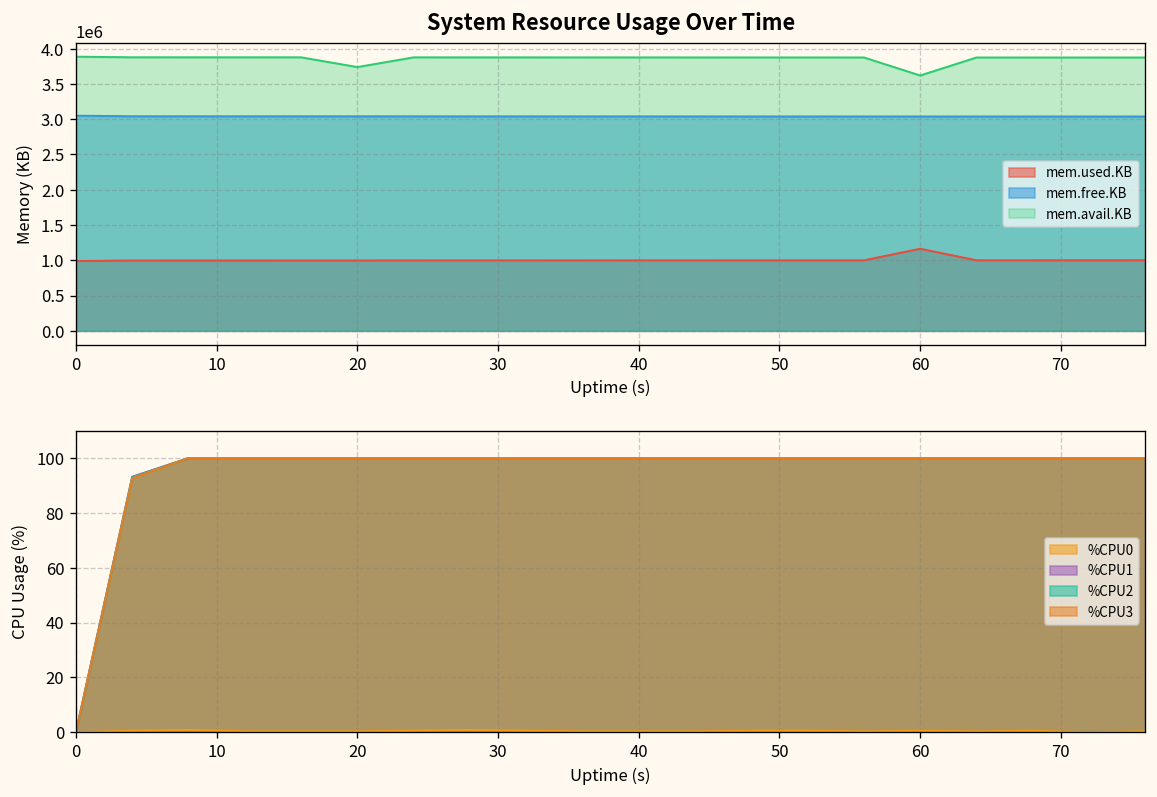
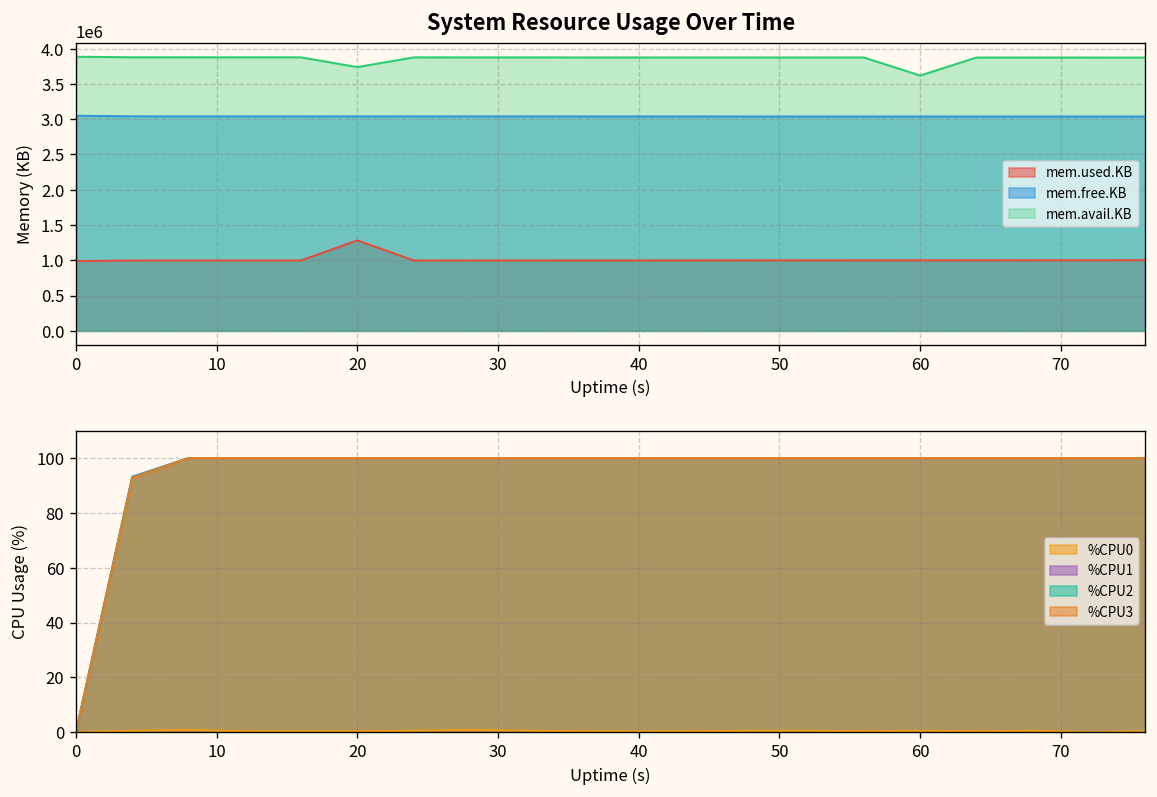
System Resource Usage Over Time, mem.used.KB, 20: 1000000 -> 1300000
System Resource Usage Over Time, mem.used.KB, 60: 1200000 -> 1000000
